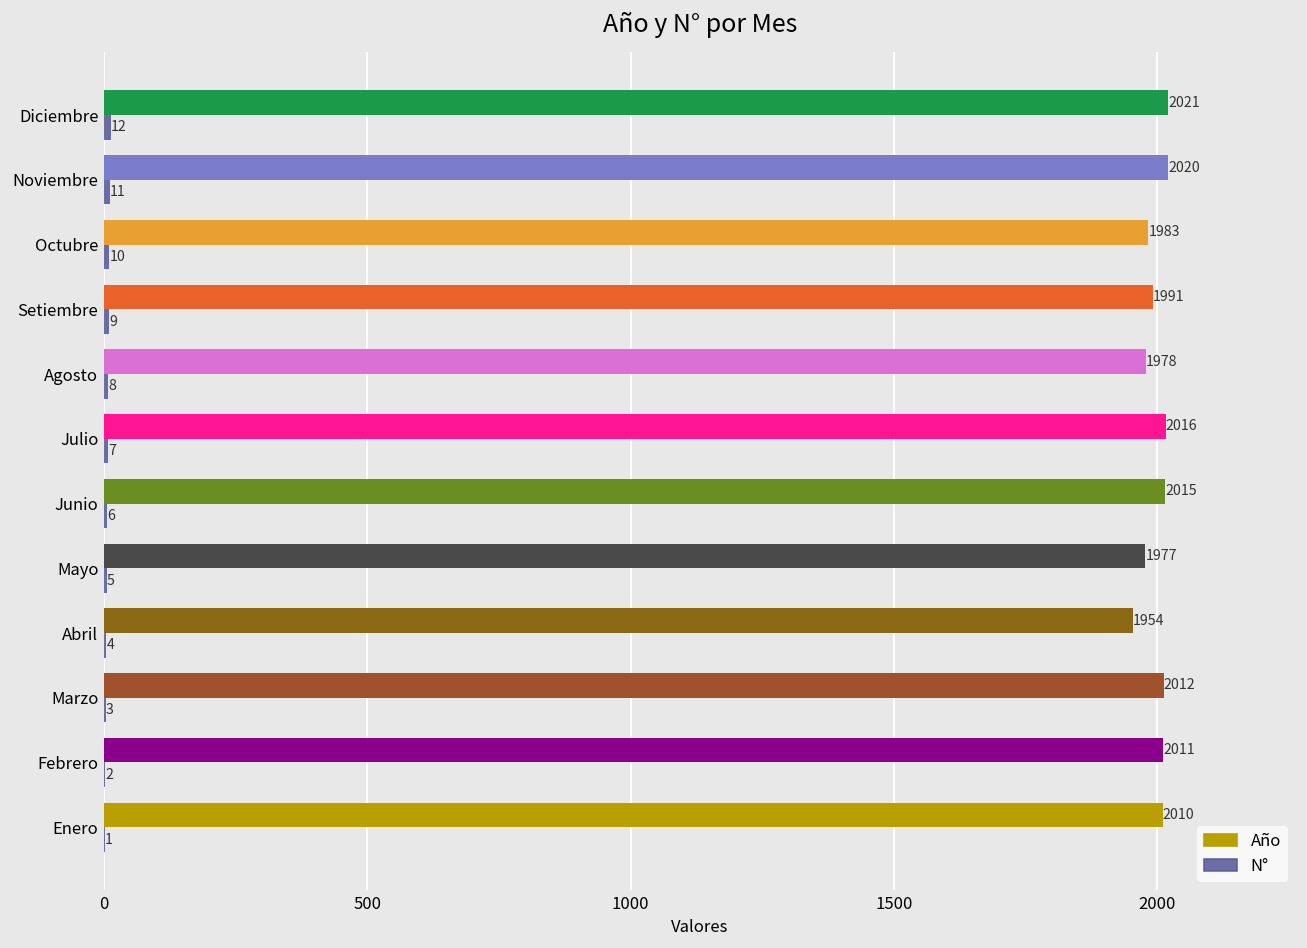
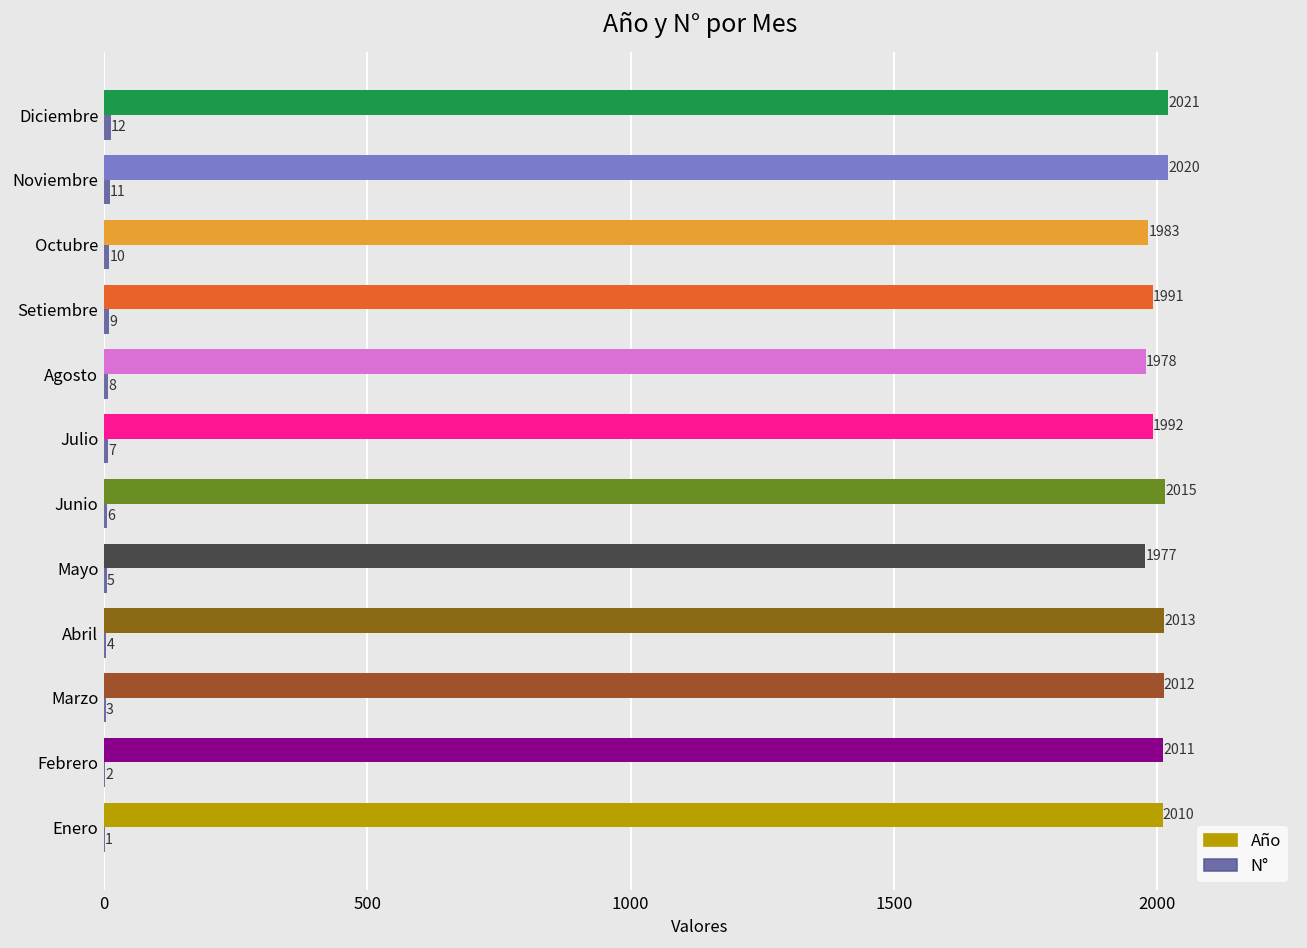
Año, Julio: 2016 -> 1992
Año, Abril: 1954 -> 2013
